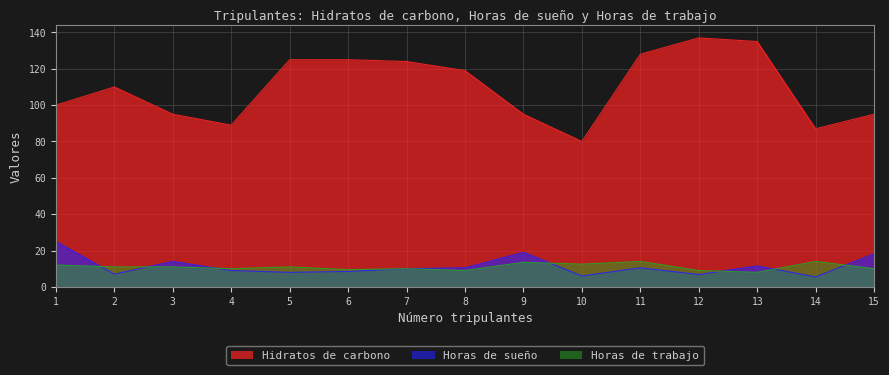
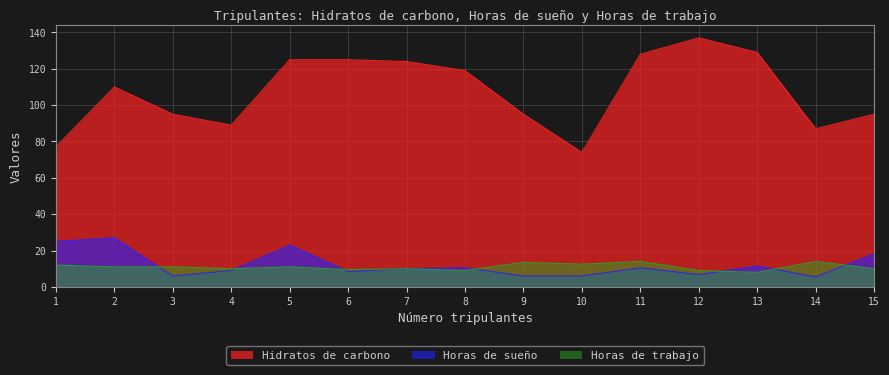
Hidratos de carbono, 1: 100 -> 77
Horas de sueño, 2: 7 -> 27
Horas de sueño, 3: 14 -> 6
Horas de sueño, 5: 8 -> 23
Horas de sueño, 9: 19 -> 6
Hidratos de carbono, 10: 80 -> 74
Hidratos de carbono, 13: 135 -> 129
